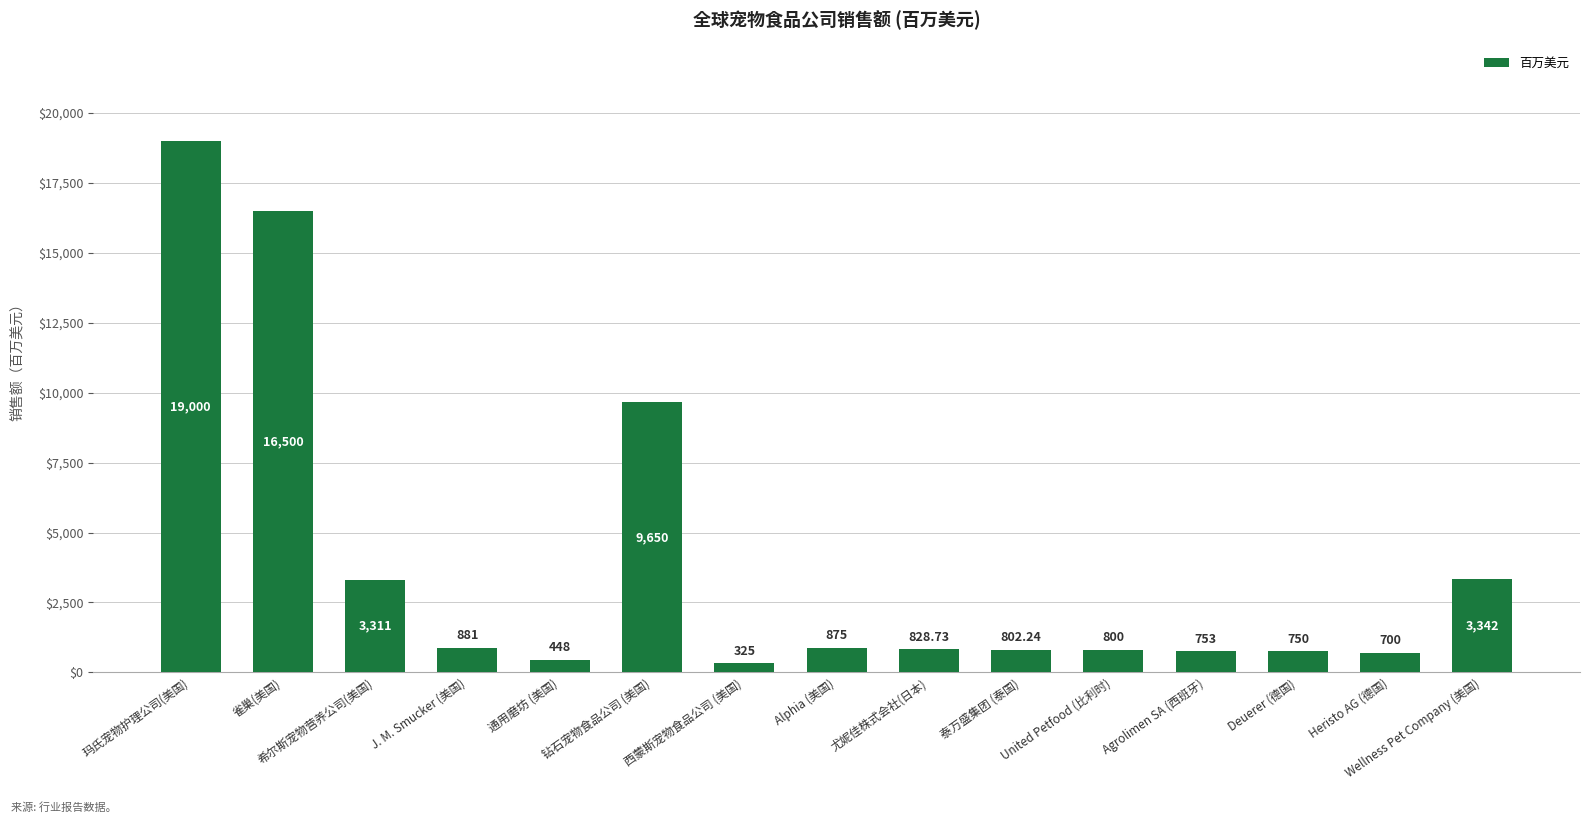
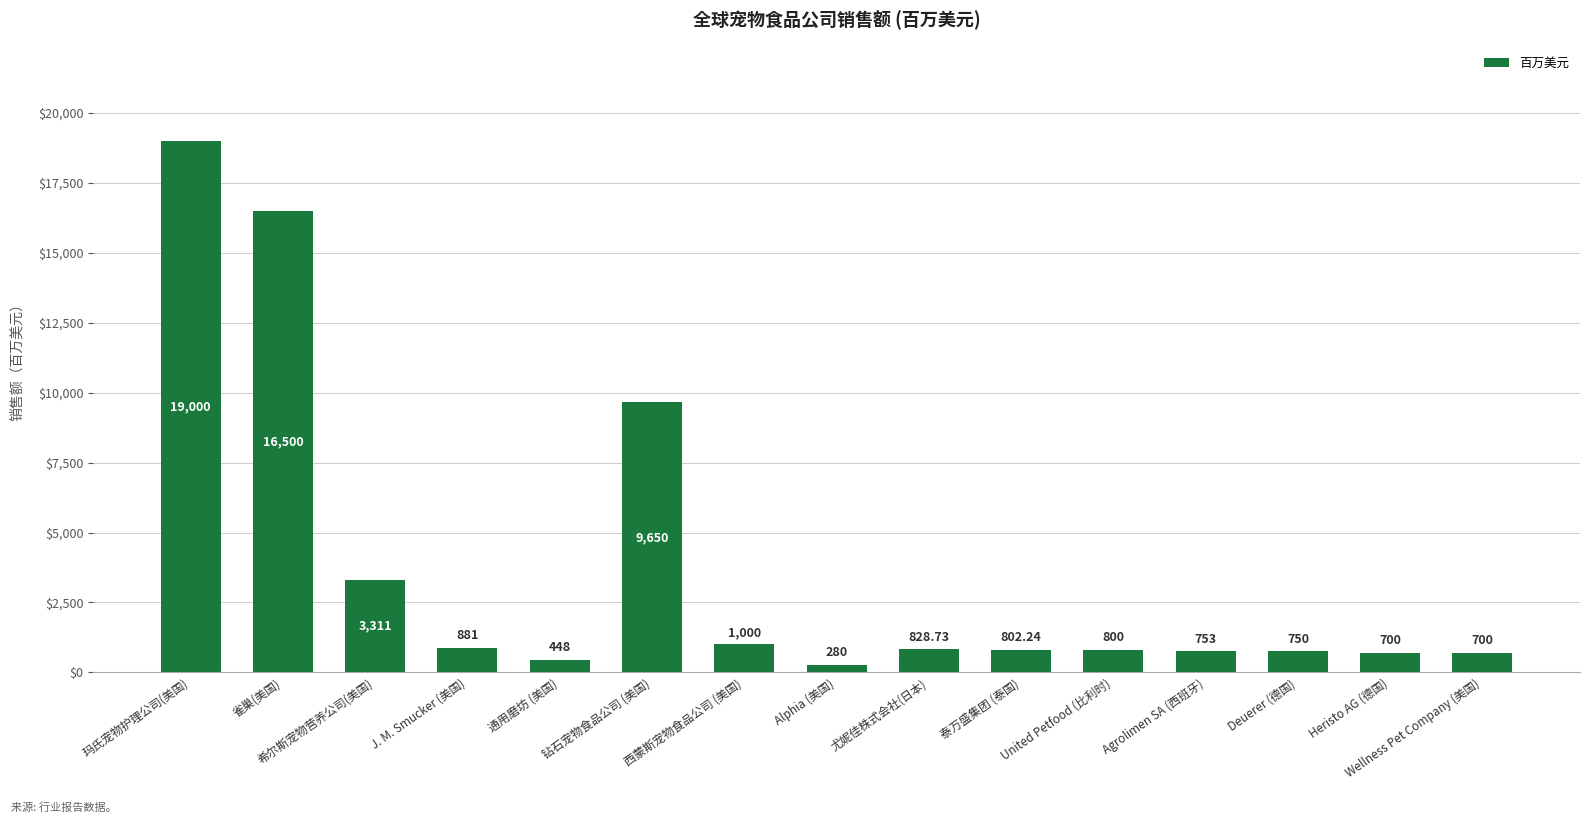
西蒙斯宠物食品公司 (美国): 325 -> 1,000
Alphia (美国): 875 -> 280
Wellness Pet Company (美国): 3,342 -> 700
